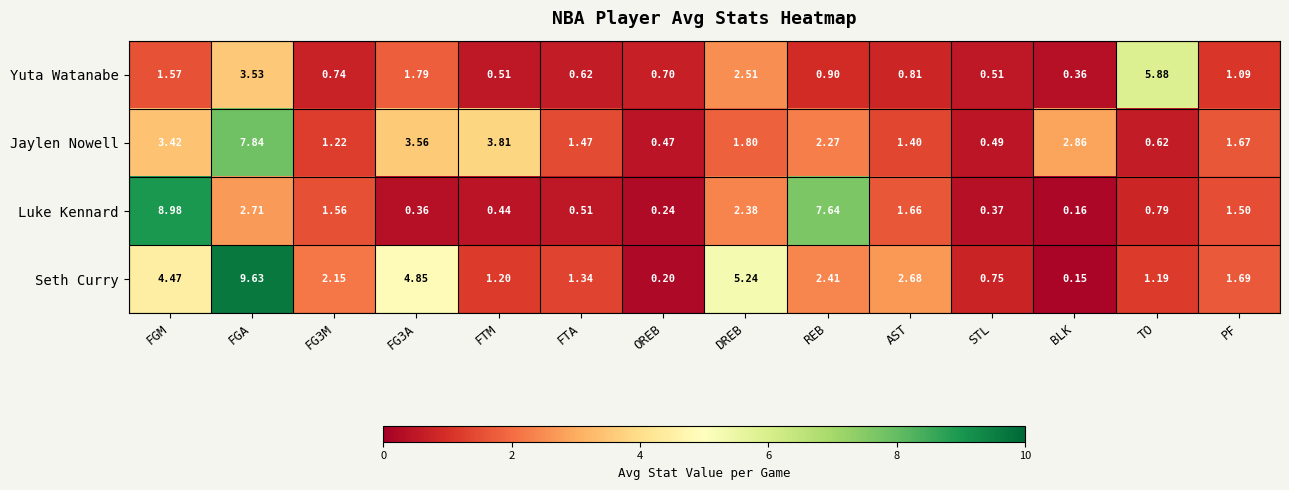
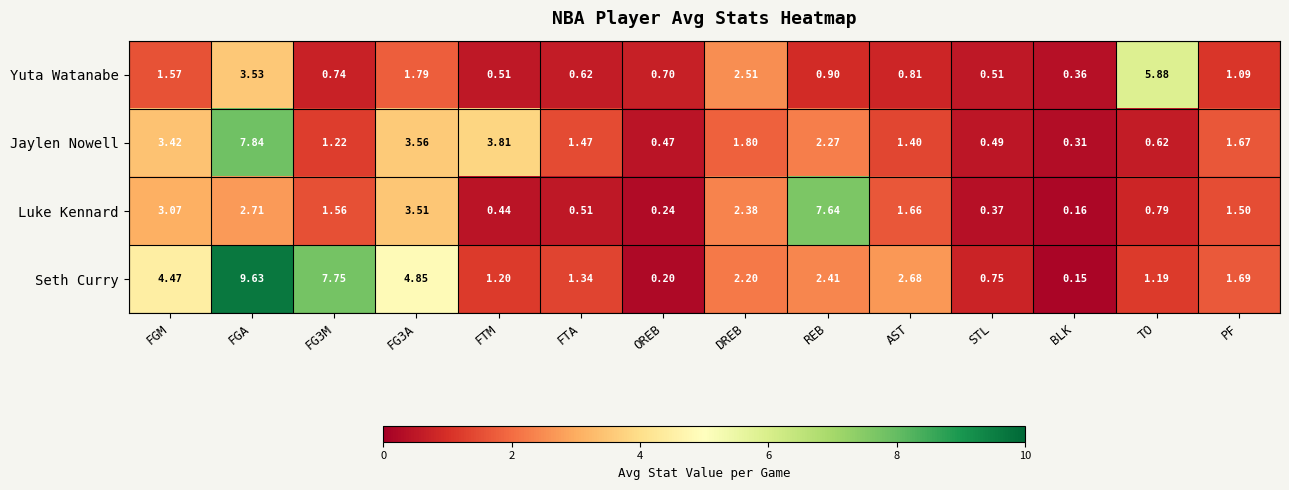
Jaylen Nowell, BLK: 2.86 -> 0.31
Luke Kennard, FGM: 8.98 -> 3.07
Luke Kennard, FG3A: 0.36 -> 3.51
Seth Curry, FG3M: 2.15 -> 7.75
Seth Curry, DREB: 5.24 -> 2.20
